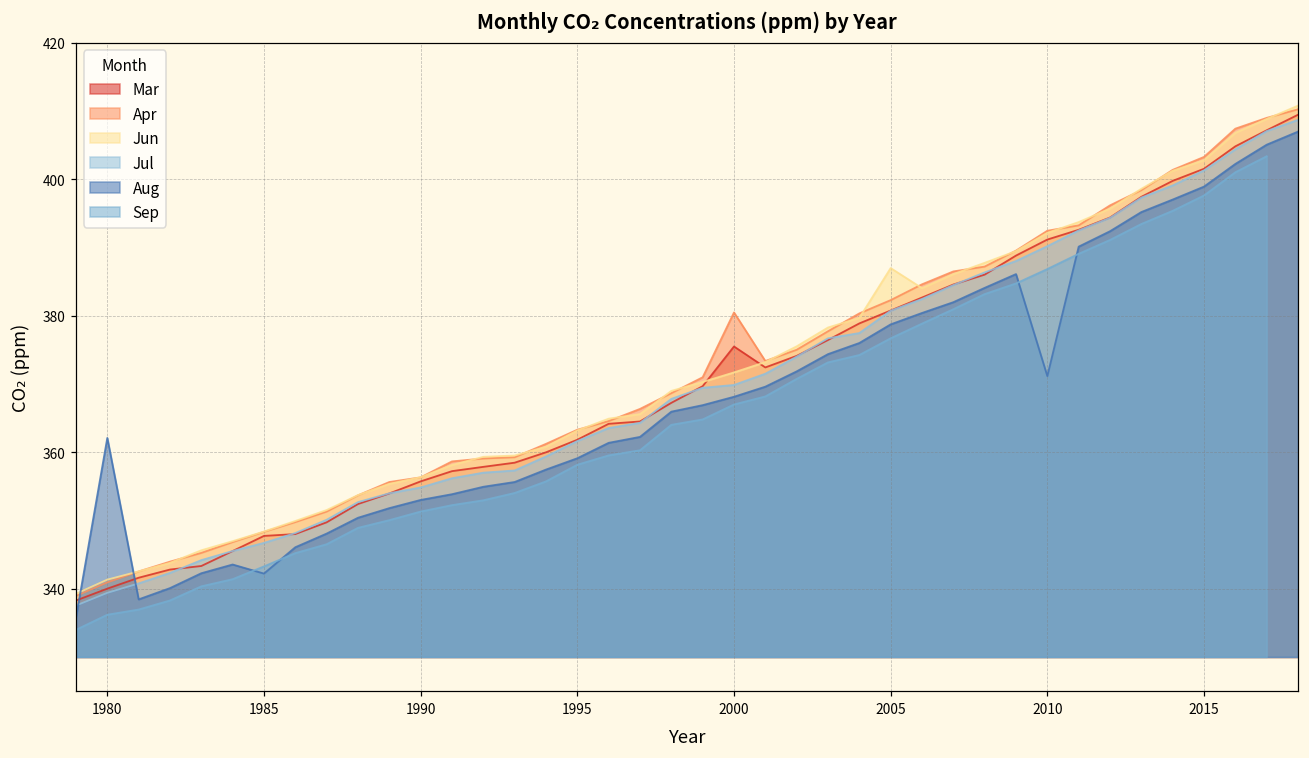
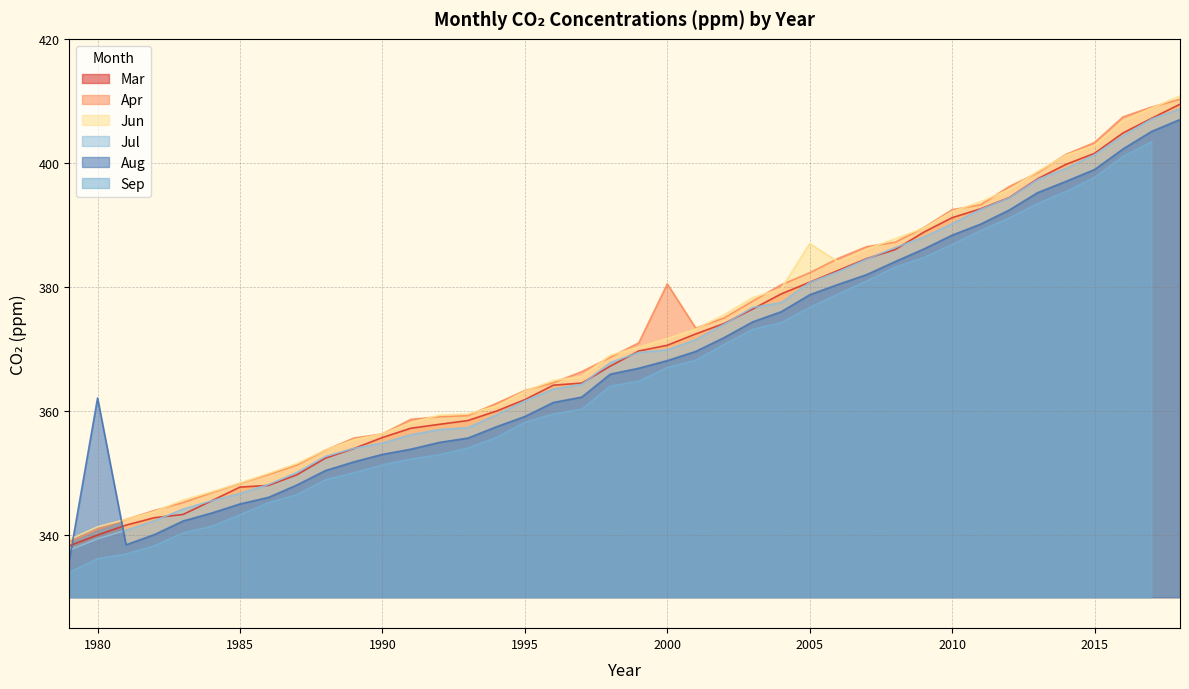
Aug, 1985: 342 -> 345
Mar, 2000: 376 -> 371
Aug, 2010: 371 -> 388
